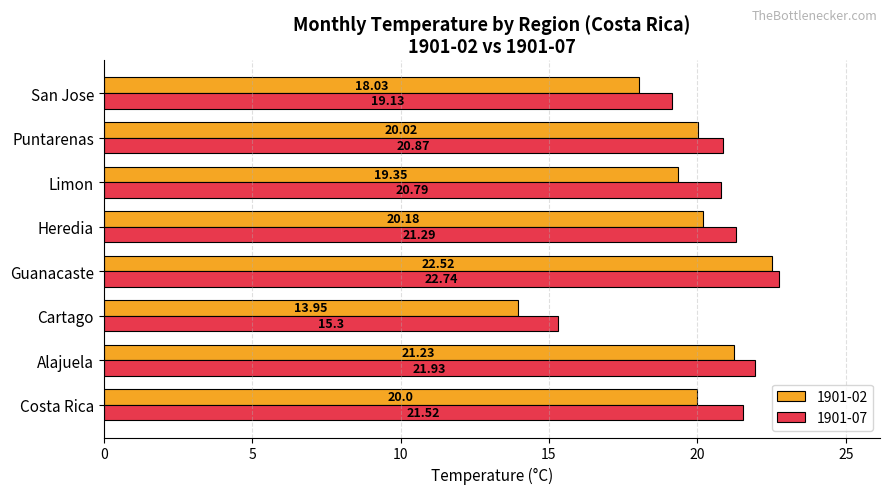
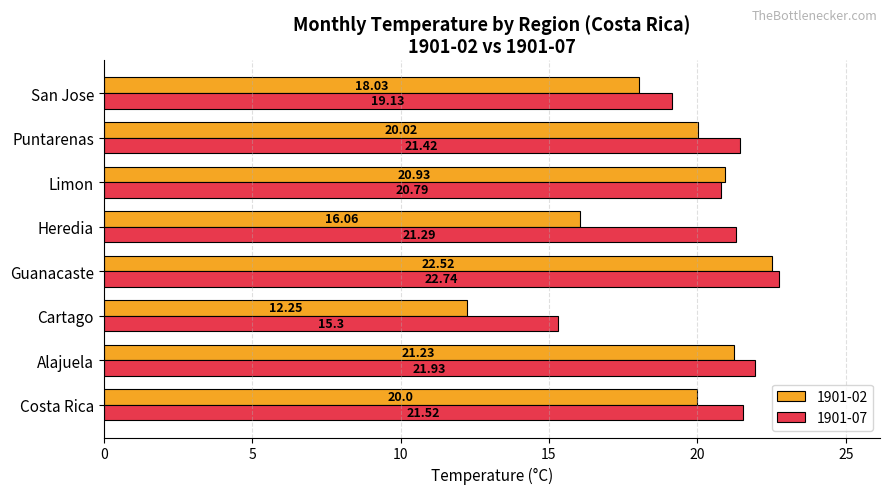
1901-07, Puntarenas: 20.87 -> 21.42
1901-02, Limon: 19.35 -> 20.93
1901-02, Heredia: 20.18 -> 16.06
1901-02, Cartago: 13.95 -> 12.25
